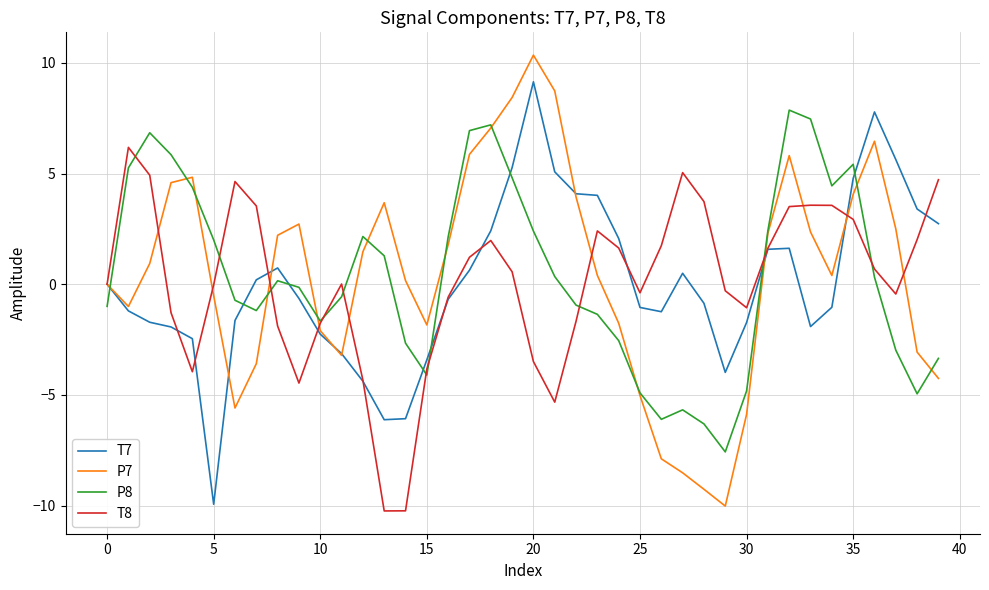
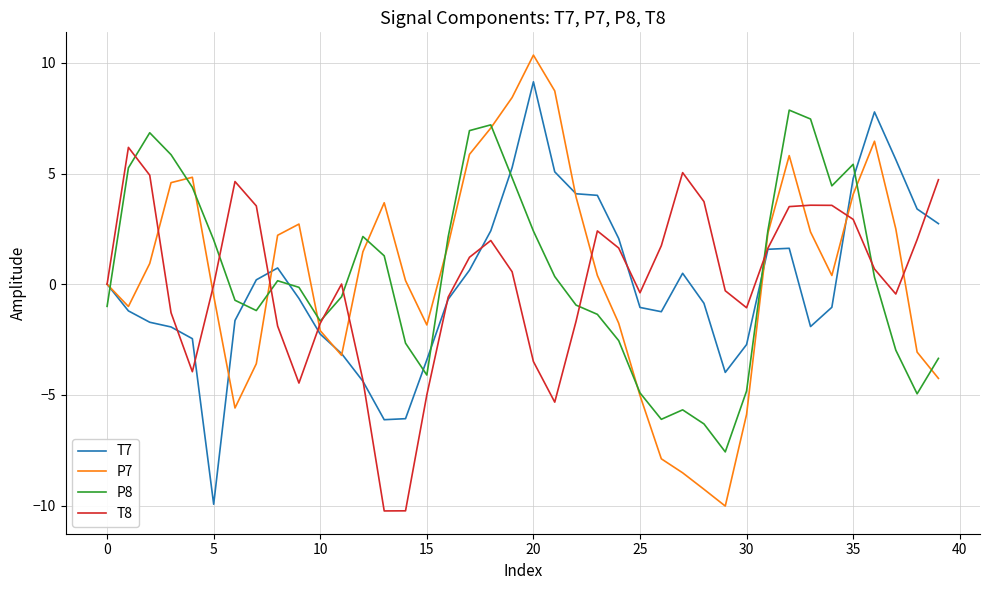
T8, 15: -3.8 -> -5.0
T7, 30: -1.7 -> -2.7
